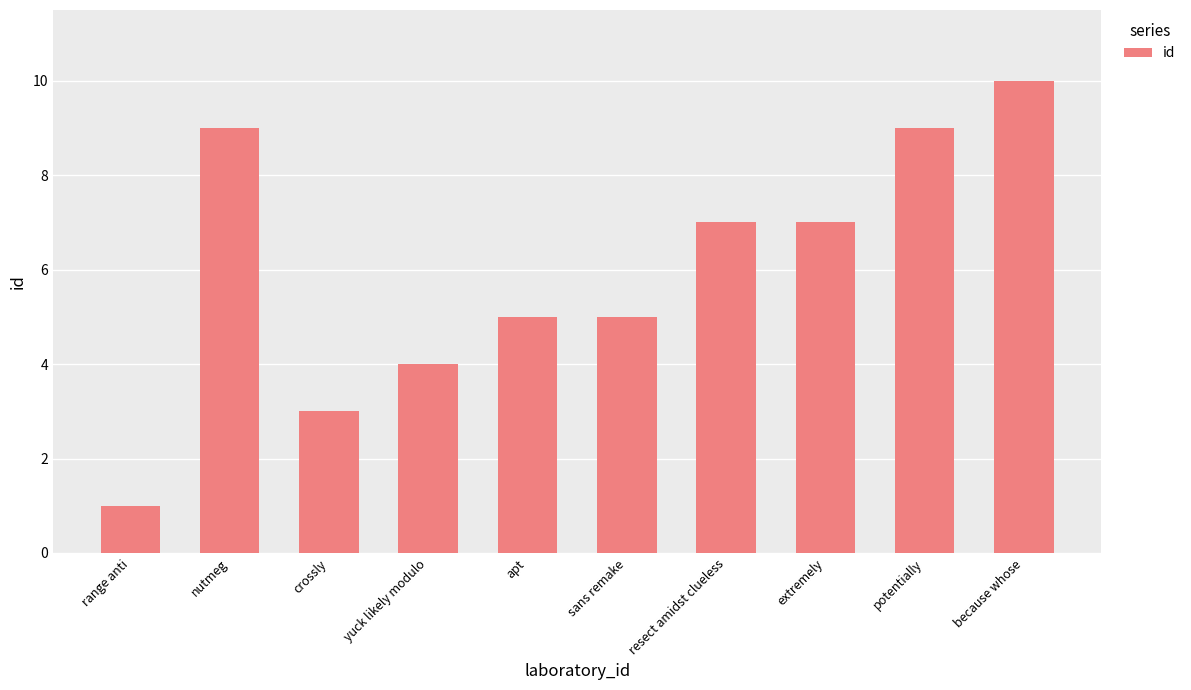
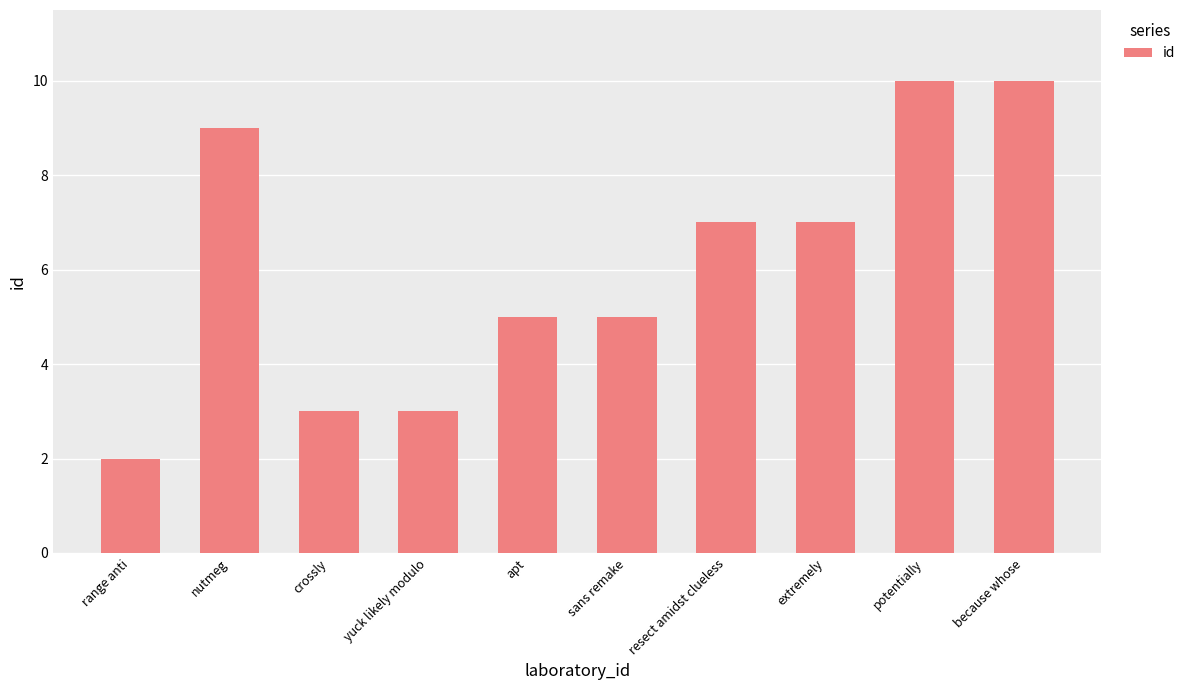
range anti: 1 -> 2
yuck likely modulo: 4 -> 3
potentially: 9 -> 10
